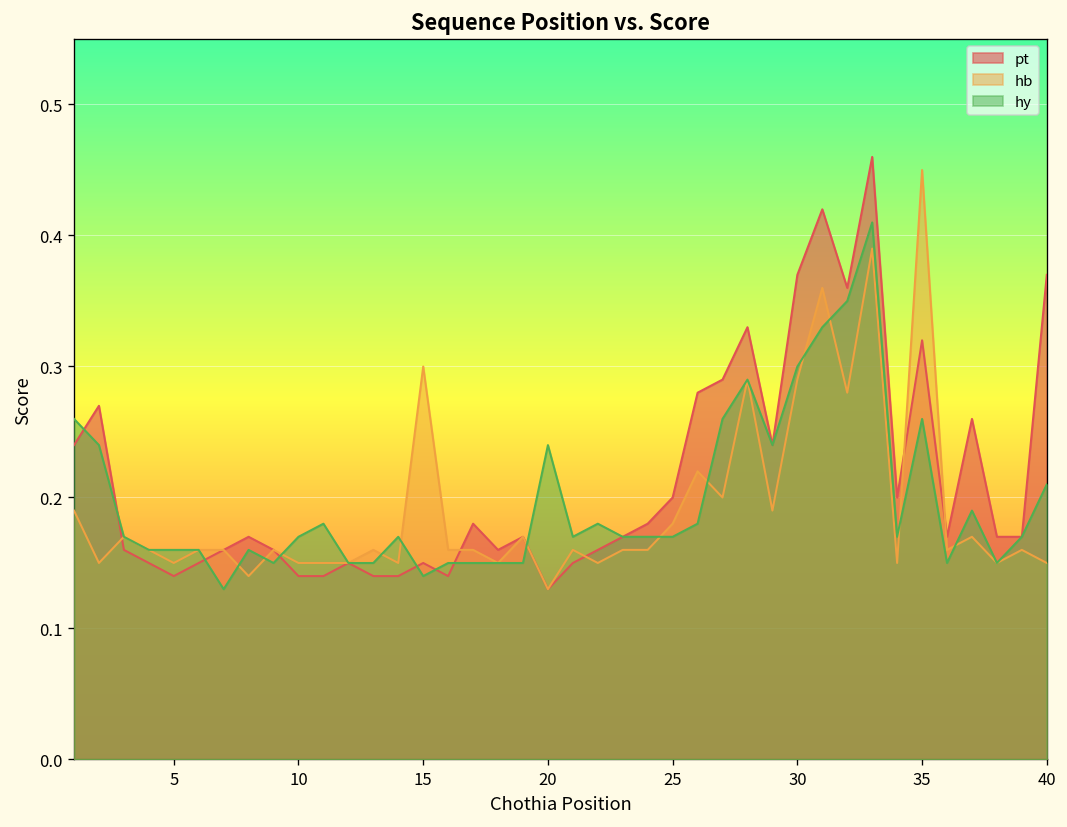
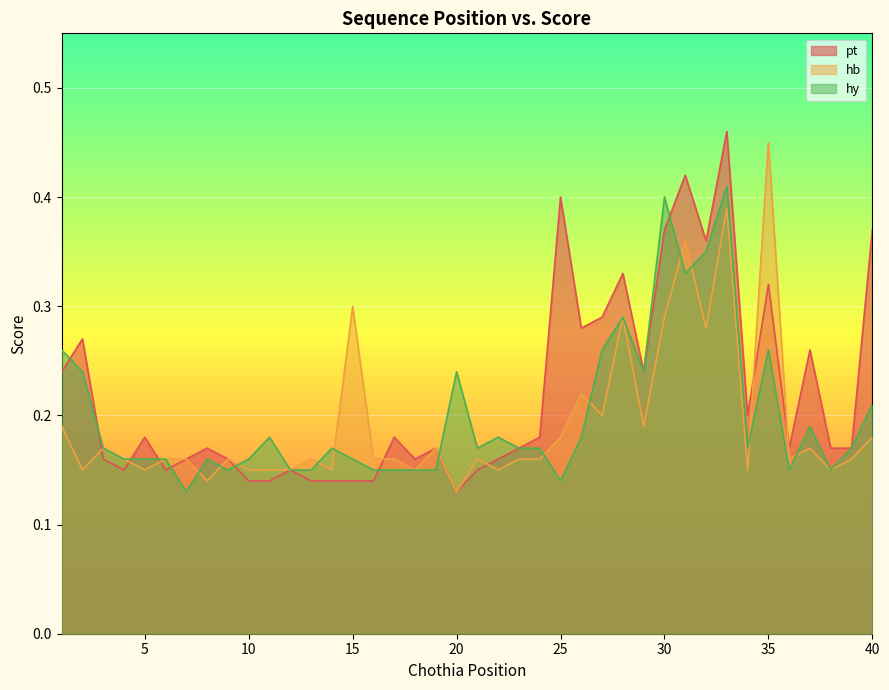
pt, 5: 0.14 -> 0.18
hy, 10: 0.17 -> 0.16
pt, 15: 0.15 -> 0.14
hy, 15: 0.14 -> 0.16
pt, 25: 0.2 -> 0.4
hy, 25: 0.17 -> 0.14
hy, 30: 0.3 -> 0.4
hb, 40: 0.15 -> 0.18
